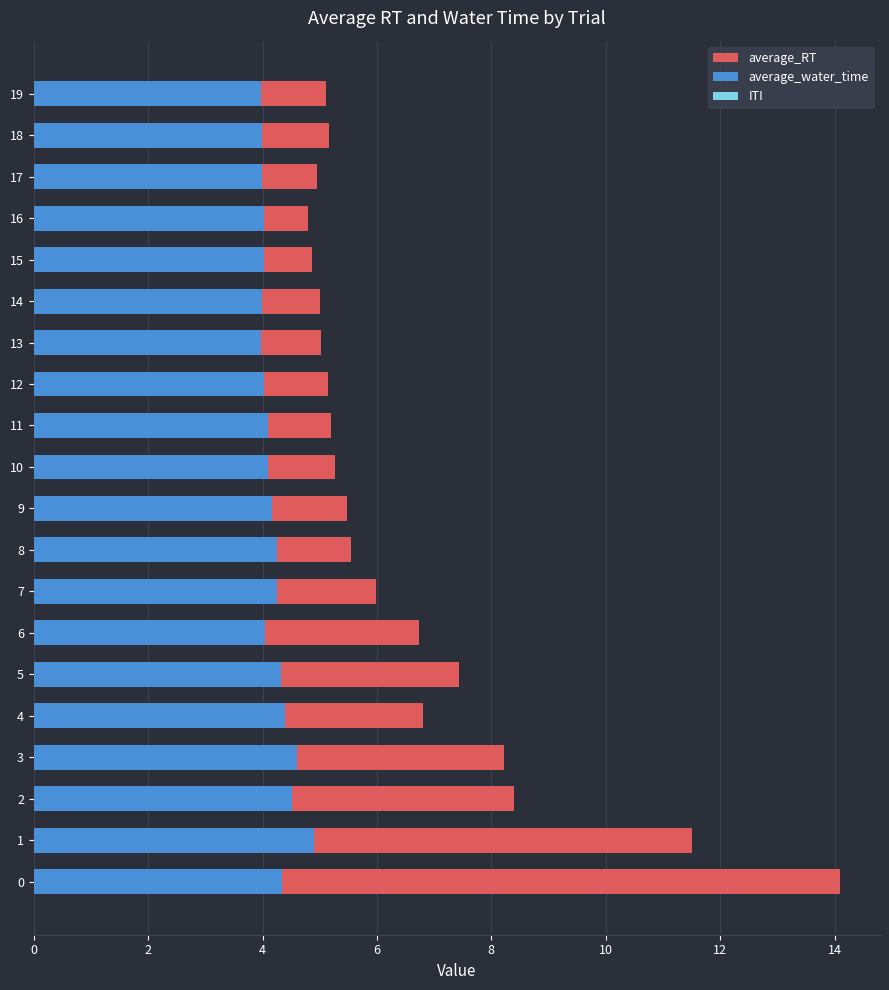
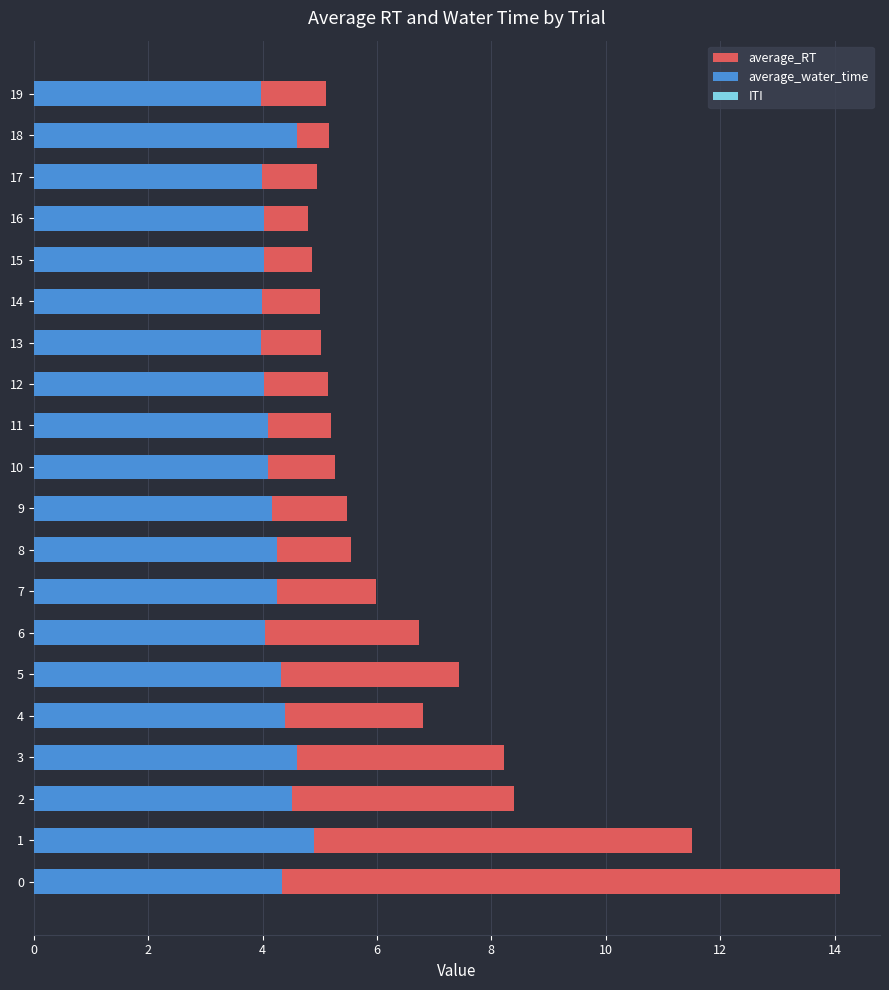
average_water_time, 18: 4.0 -> 4.6
